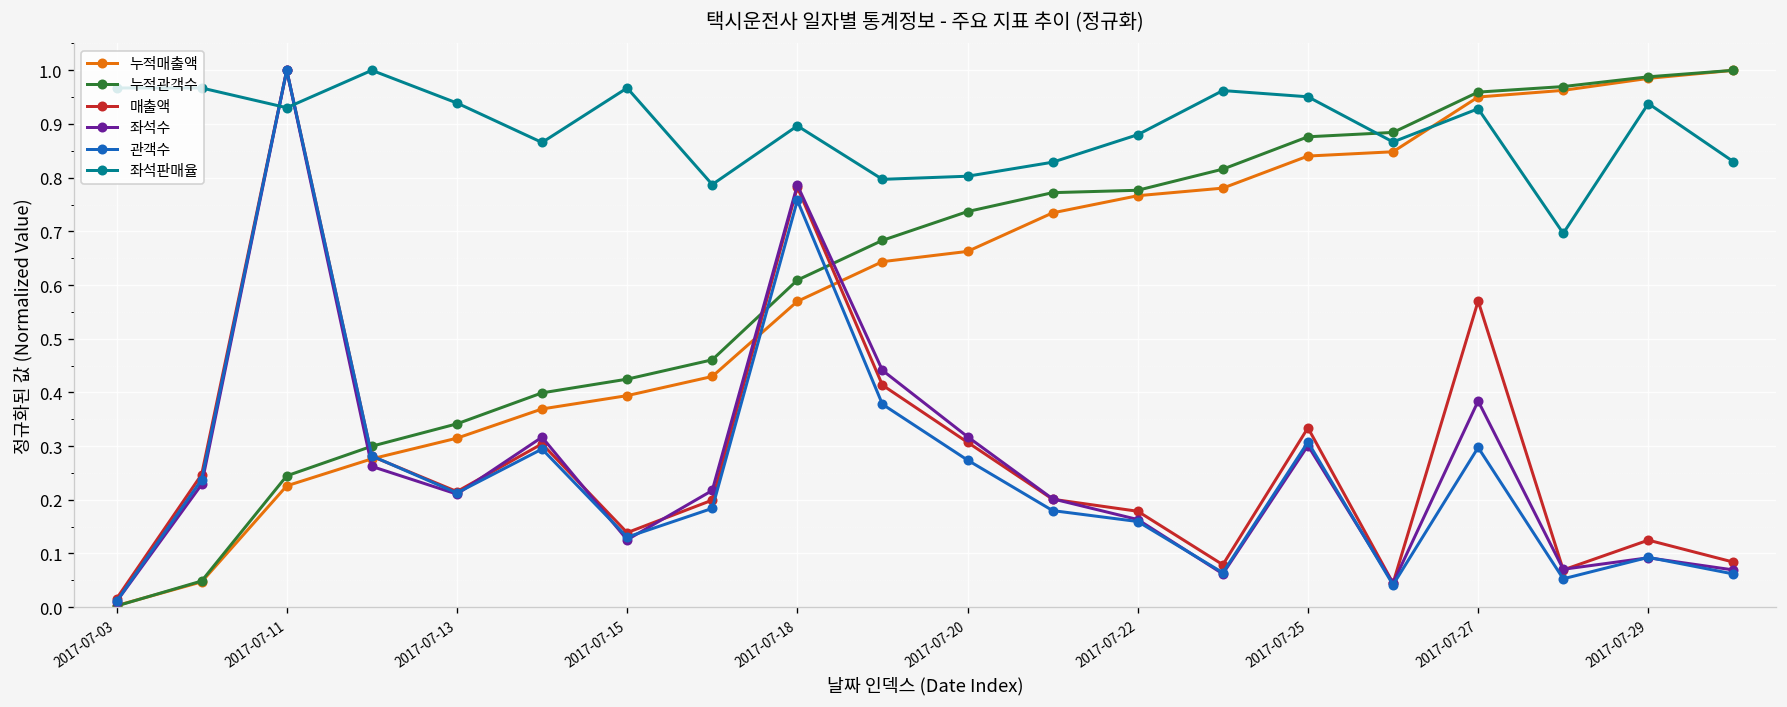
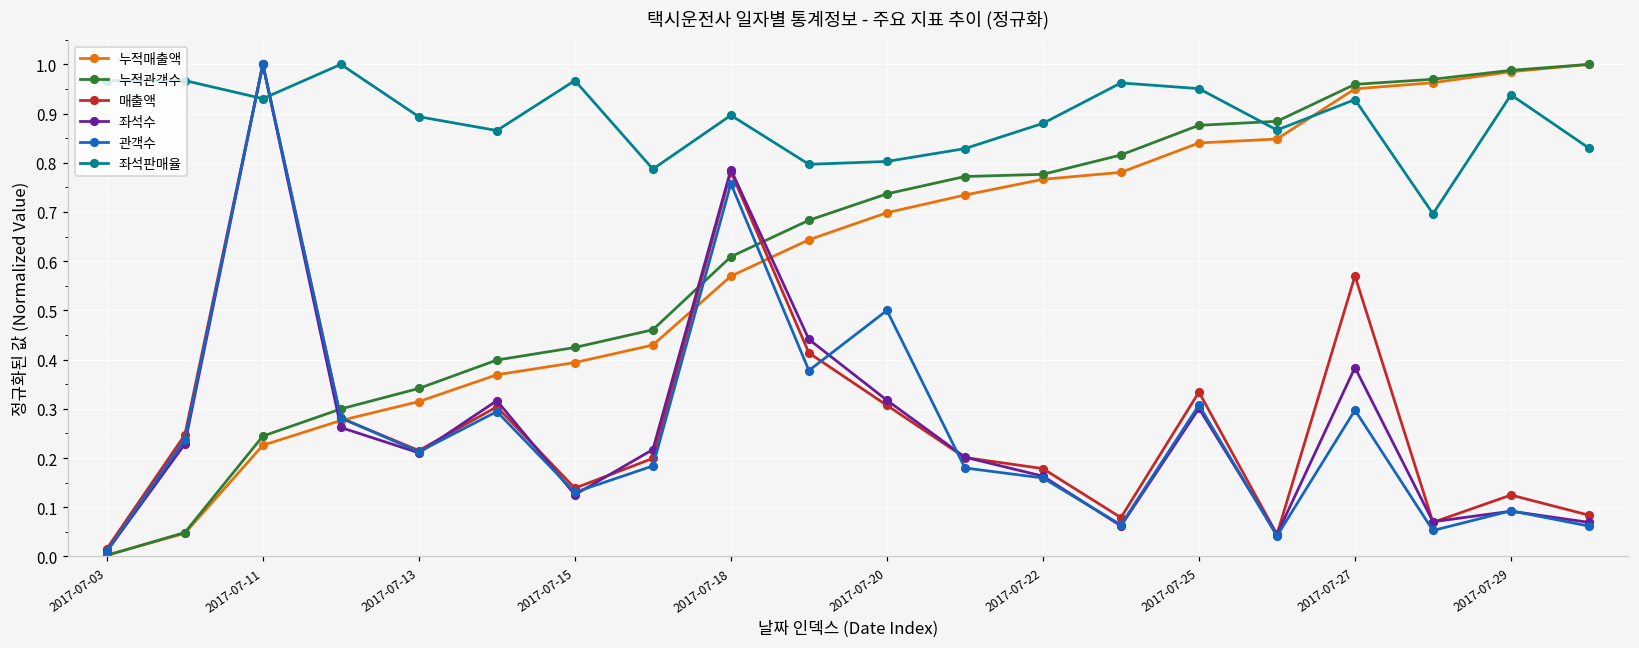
좌석판매율, 2017-07-13: 0.94 -> 0.89
누적매출액, 2017-07-20: 0.66 -> 0.70
관객수, 2017-07-20: 0.27 -> 0.50
